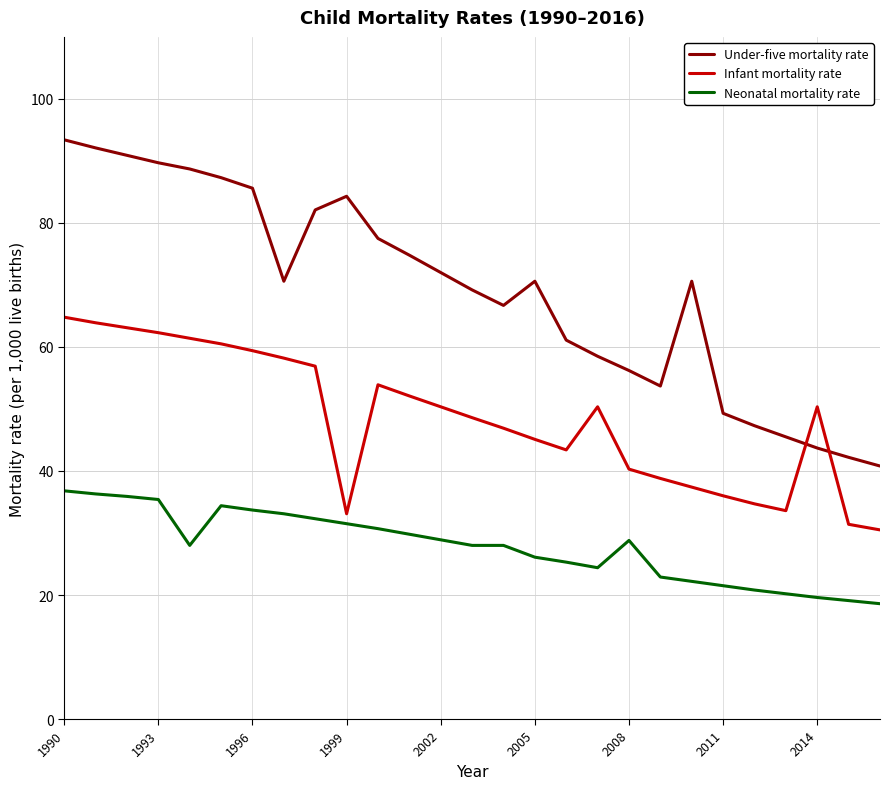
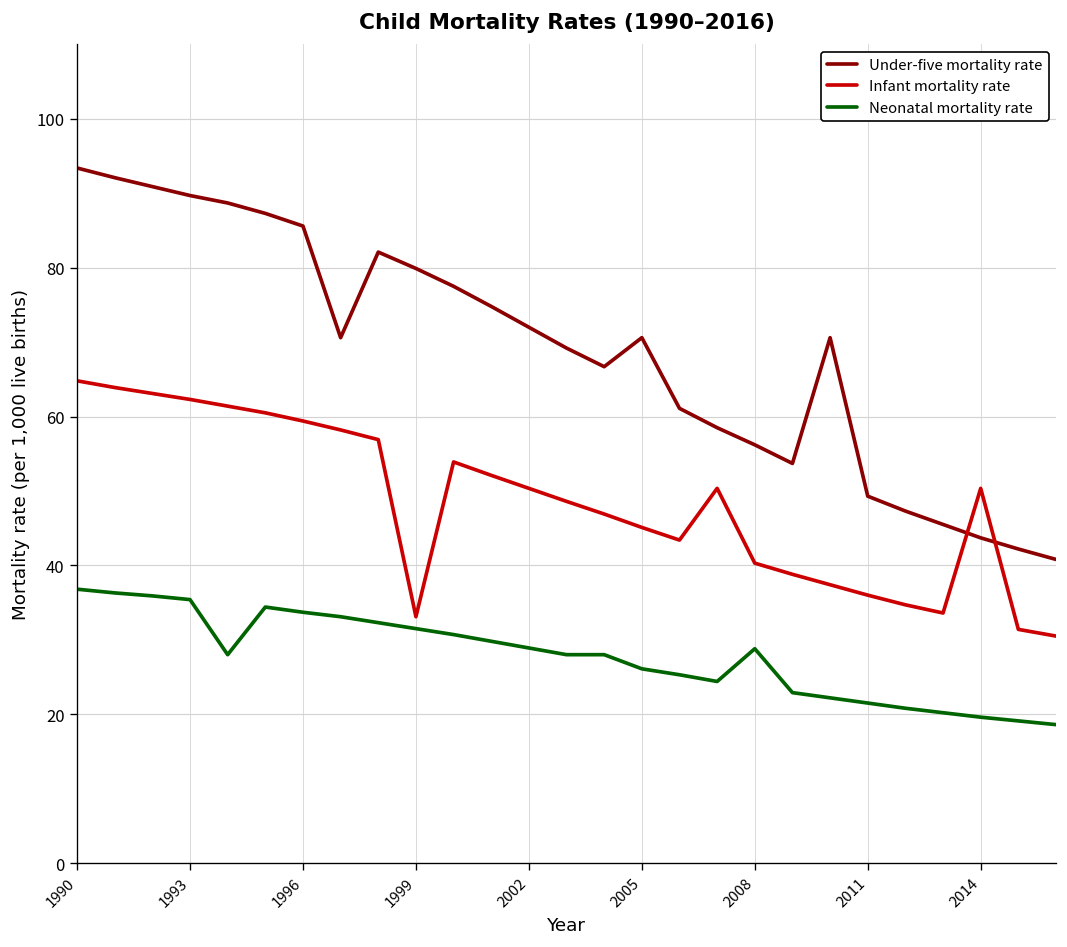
Under-five mortality rate, 1999: 84 -> 80
